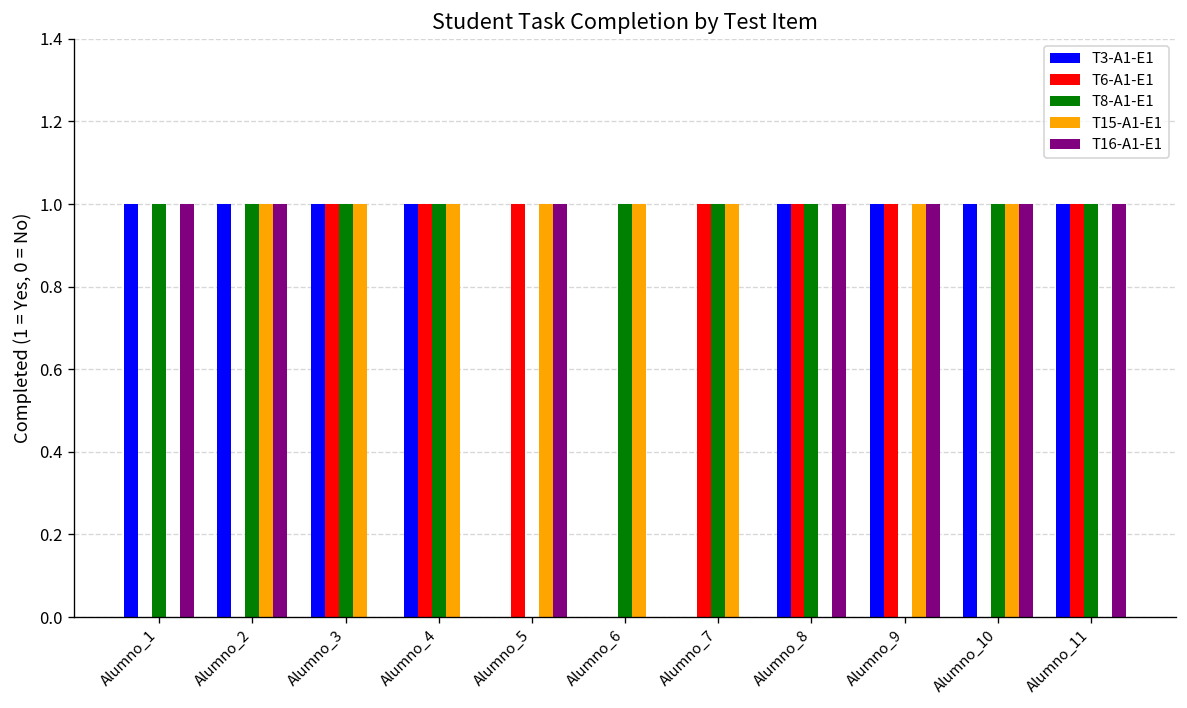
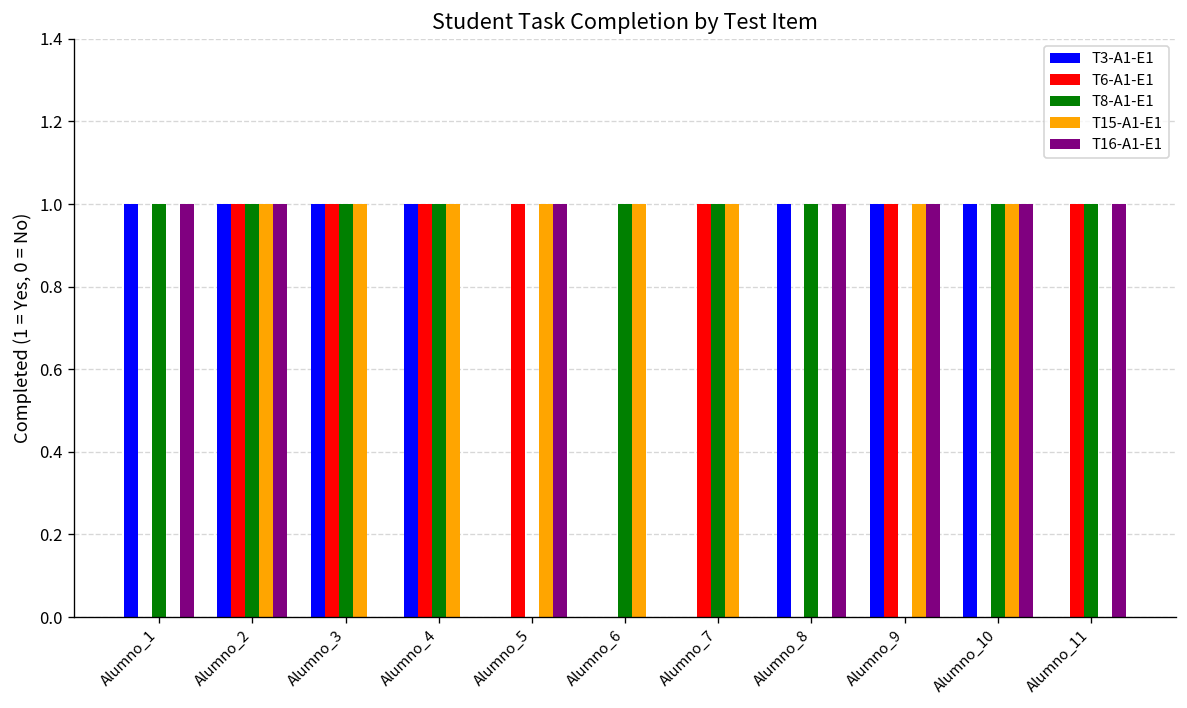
T6-A1-E1, Alumno_2: 0 -> 1
T6-A1-E1, Alumno_8: 1 -> 0
T3-A1-E1, Alumno_11: 1 -> 0
